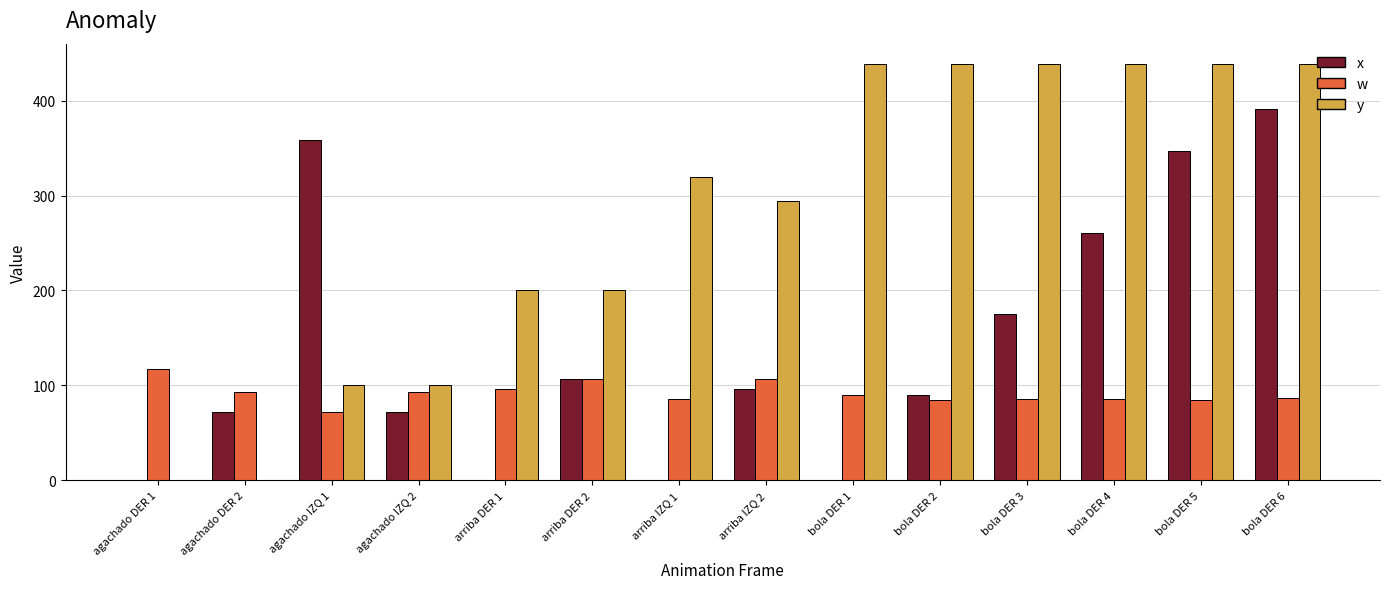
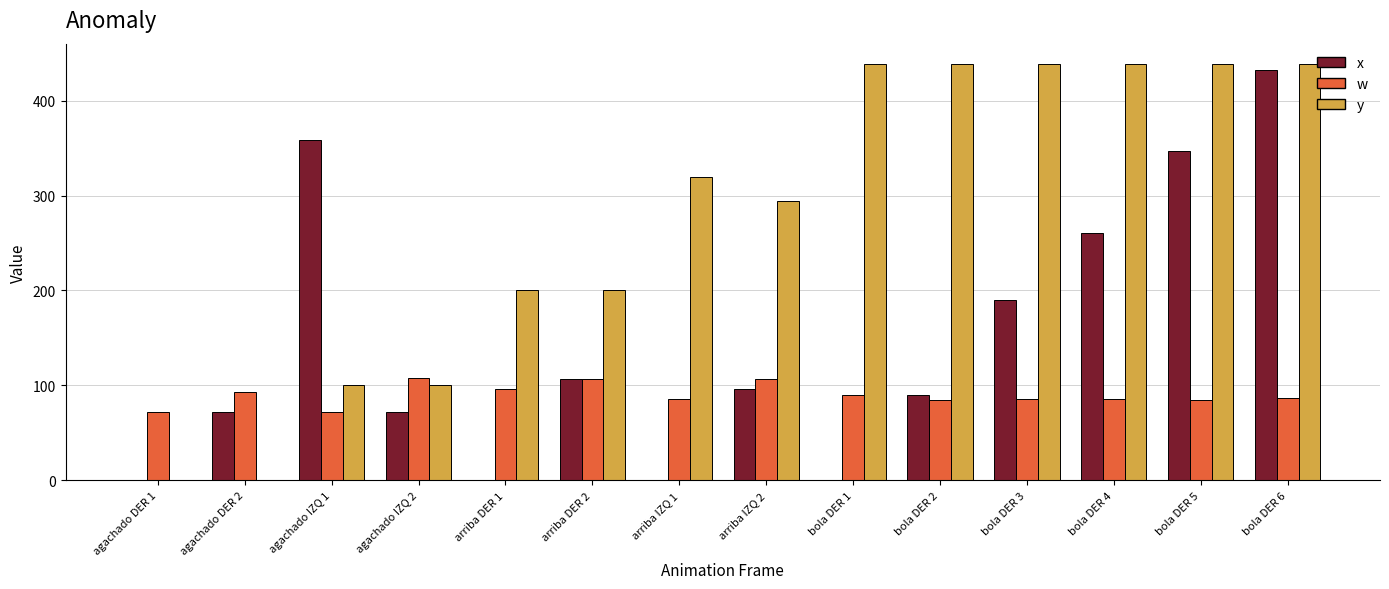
w, agachado DER 1: 120 -> 70
w, agachado IZQ 2: 90 -> 110
x, bola DER 3: 180 -> 190
x, bola DER 6: 390 -> 430
